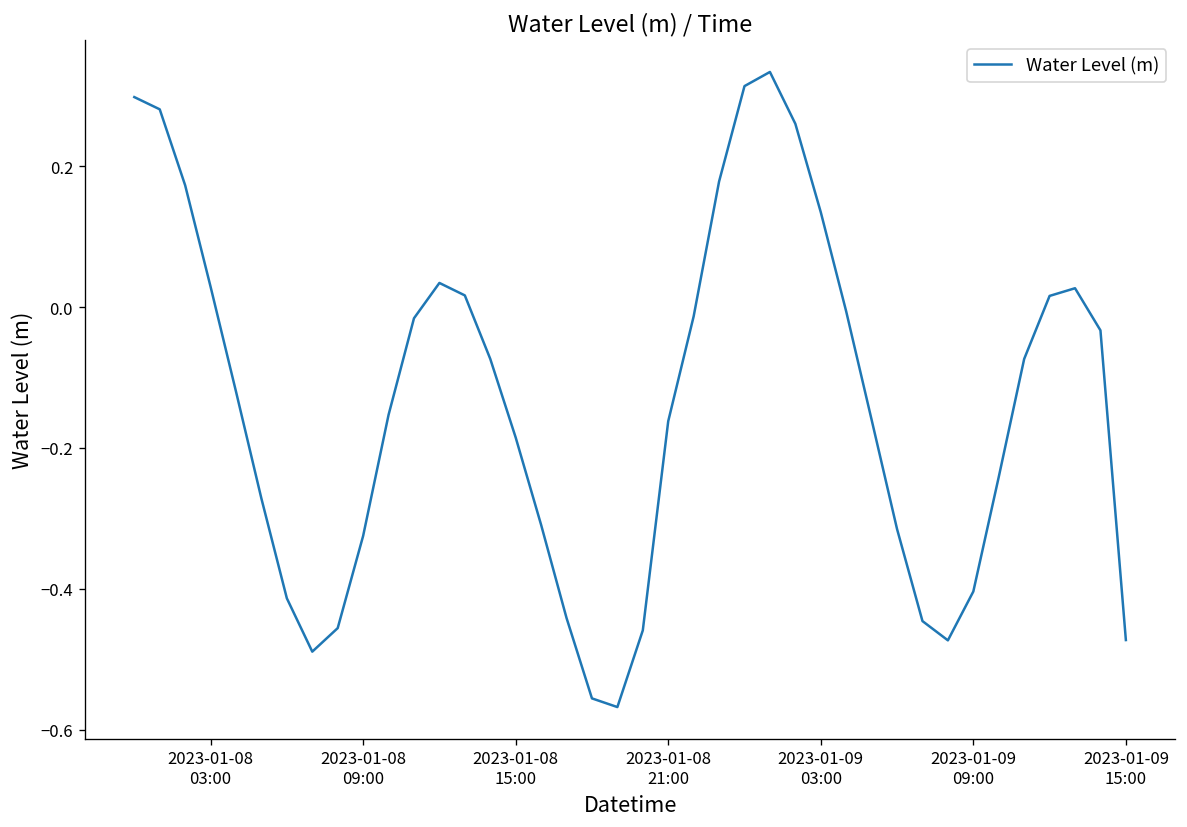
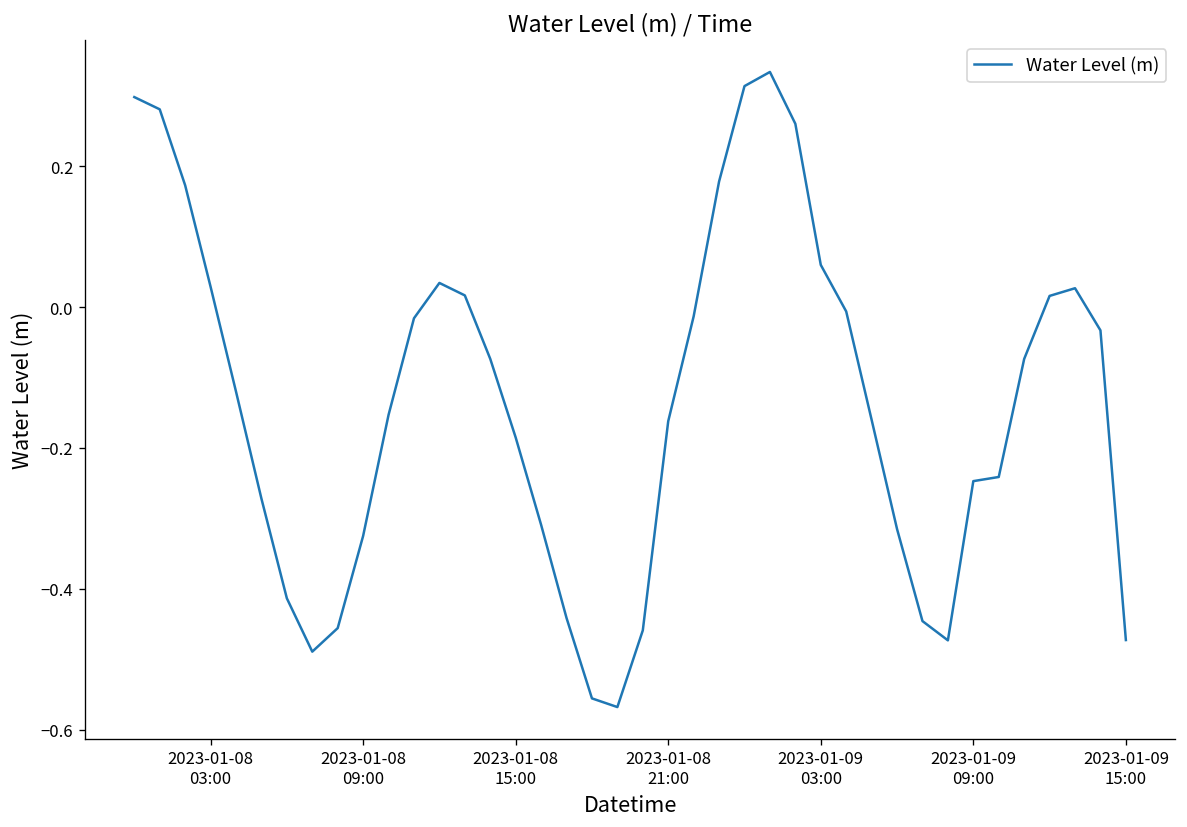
2023-01-09 03:00: 0.13 -> 0.06
2023-01-09 09:00: -0.40 -> -0.25
